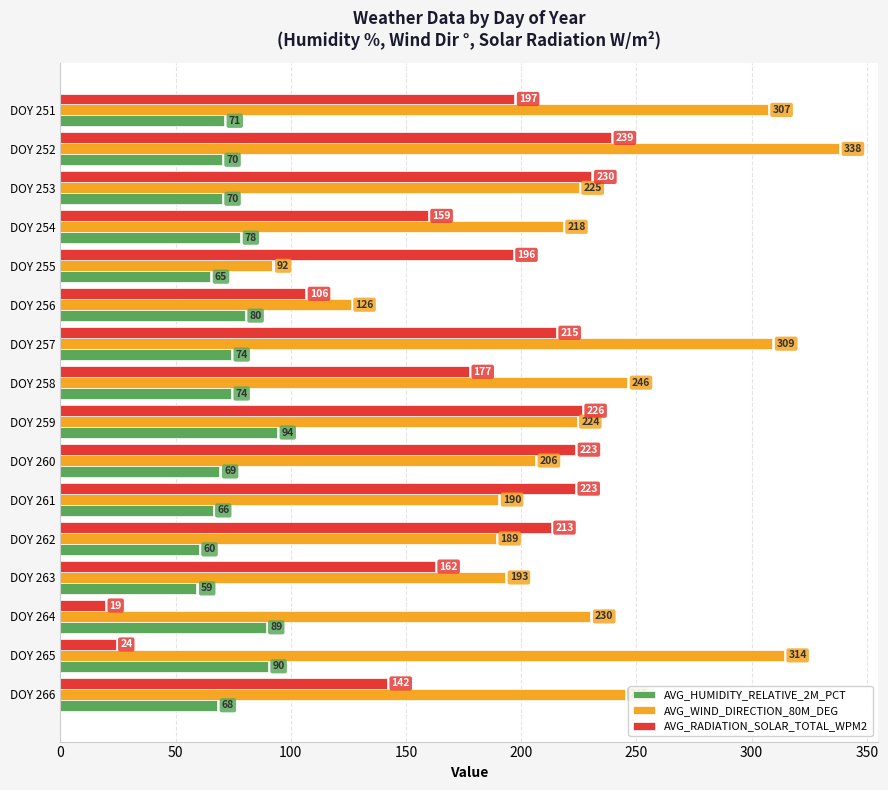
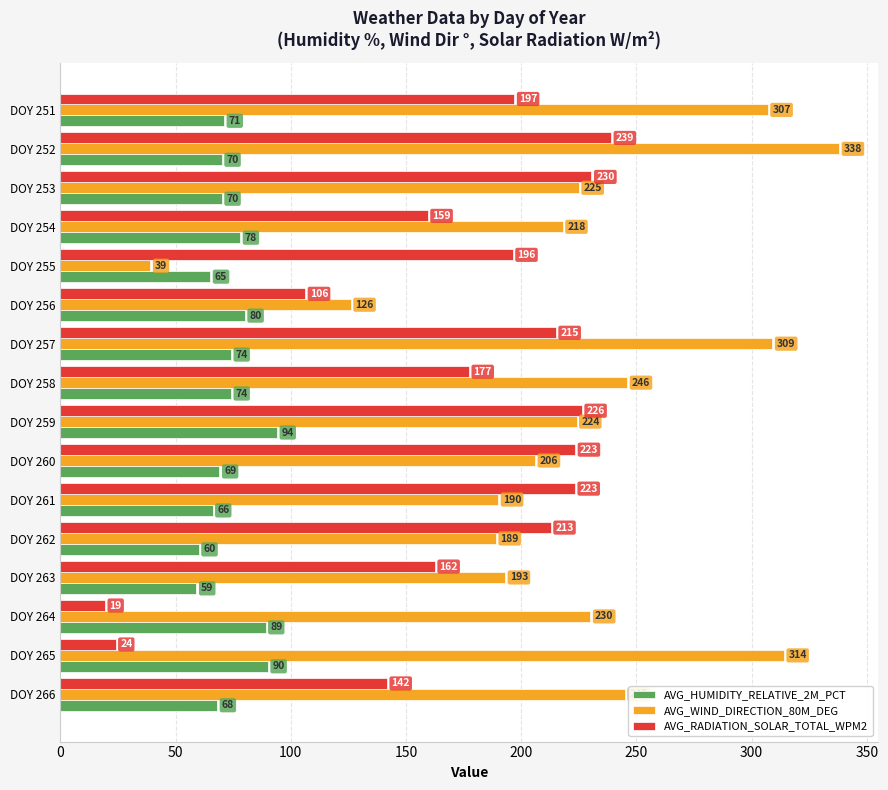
AVG_WIND_DIRECTION_80M_DEG, DOY 255: 92 -> 39
